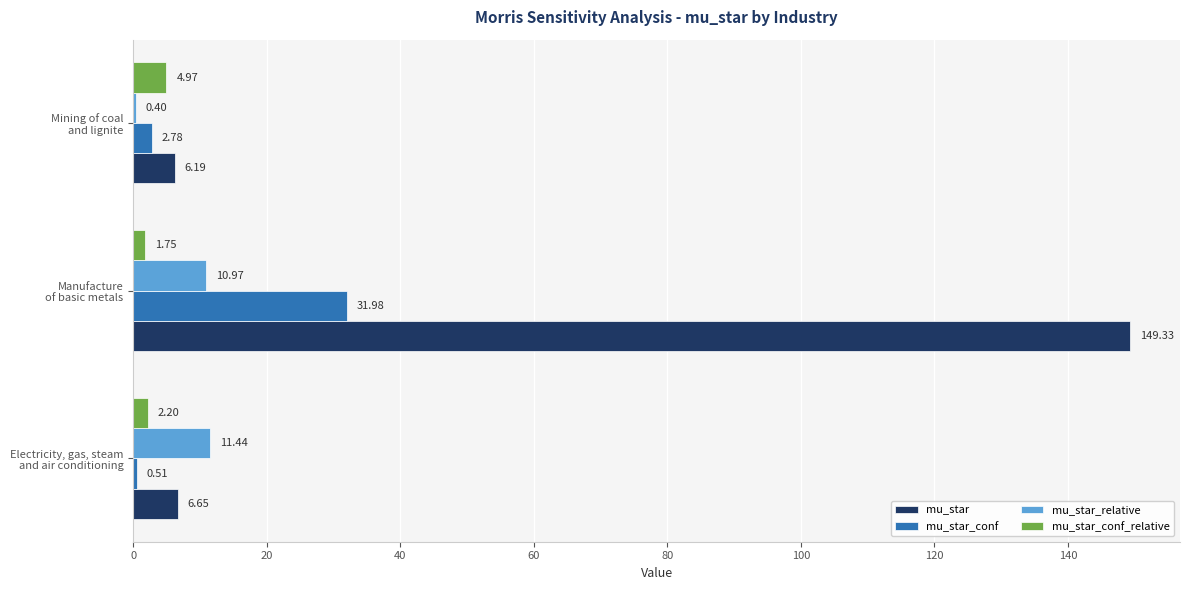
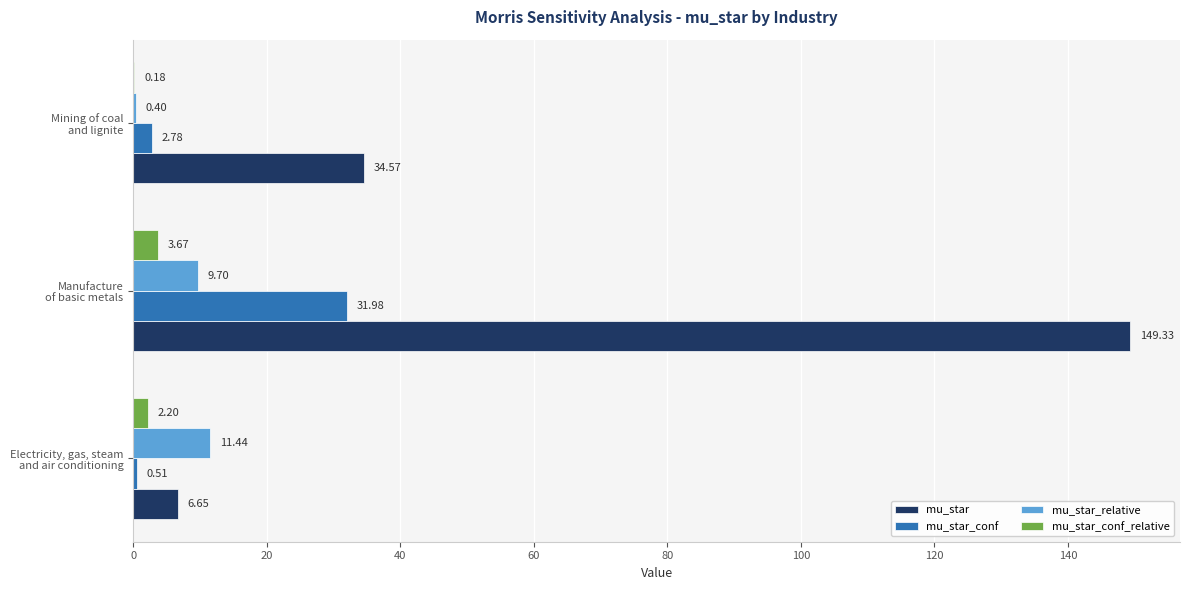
mu_star_conf_relative, Mining of coal and lignite: 4.97 -> 0.18
mu_star, Mining of coal and lignite: 6.19 -> 34.57
mu_star_conf_relative, Manufacture of basic metals: 1.75 -> 3.67
mu_star_relative, Manufacture of basic metals: 10.97 -> 9.70
